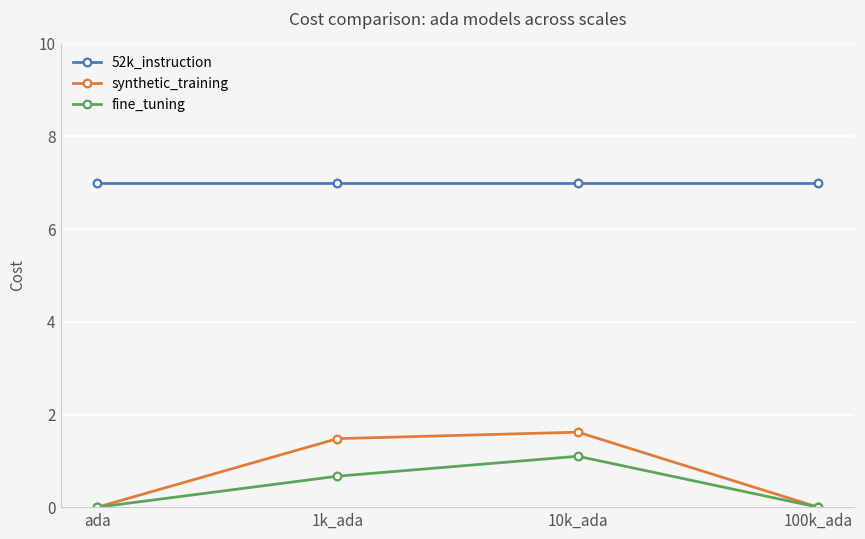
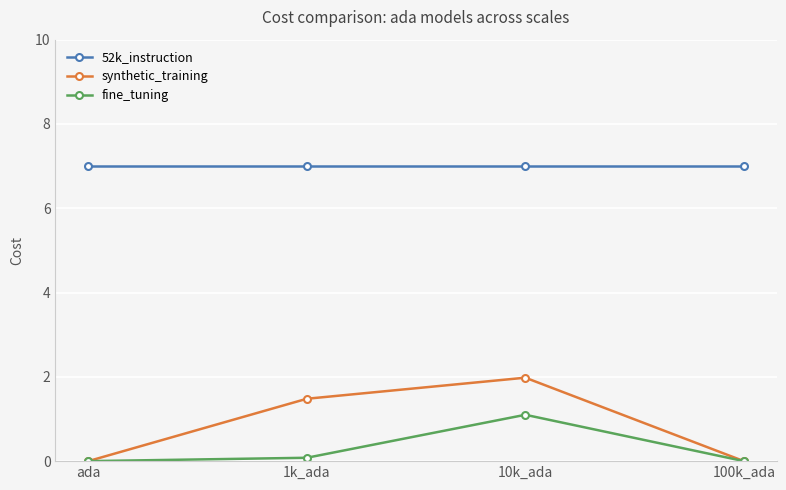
fine_tuning, 1k_ada: 0.7 -> 0.1
synthetic_training, 10k_ada: 1.6 -> 2.0
